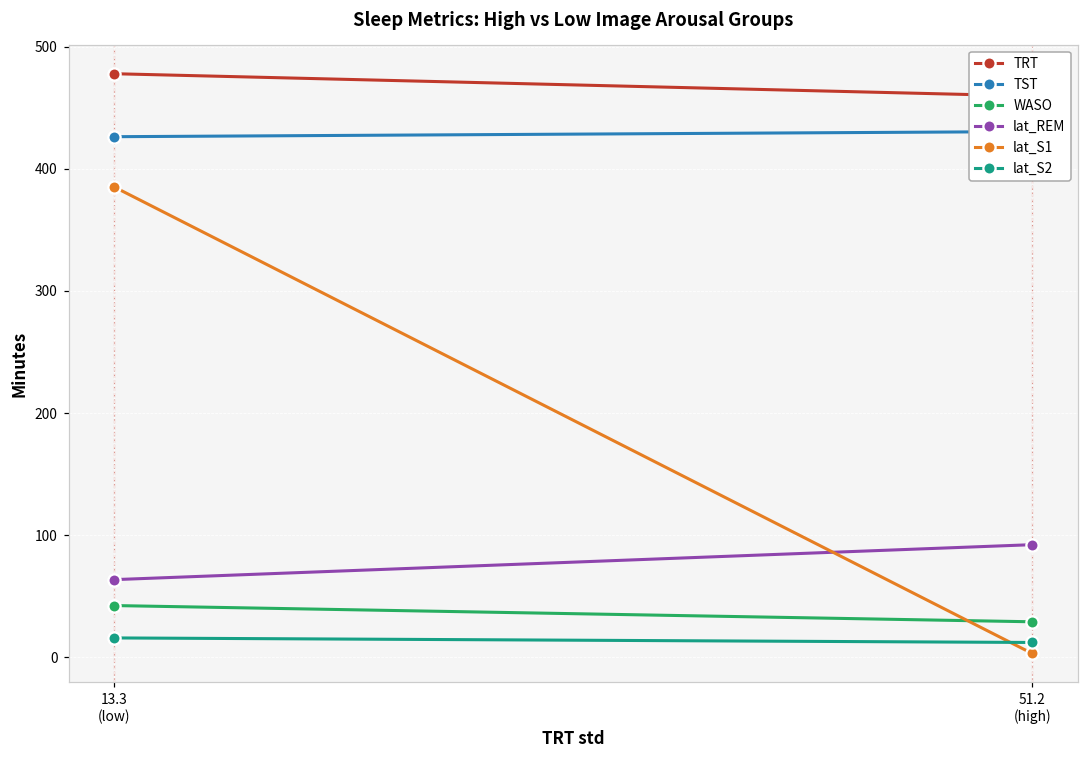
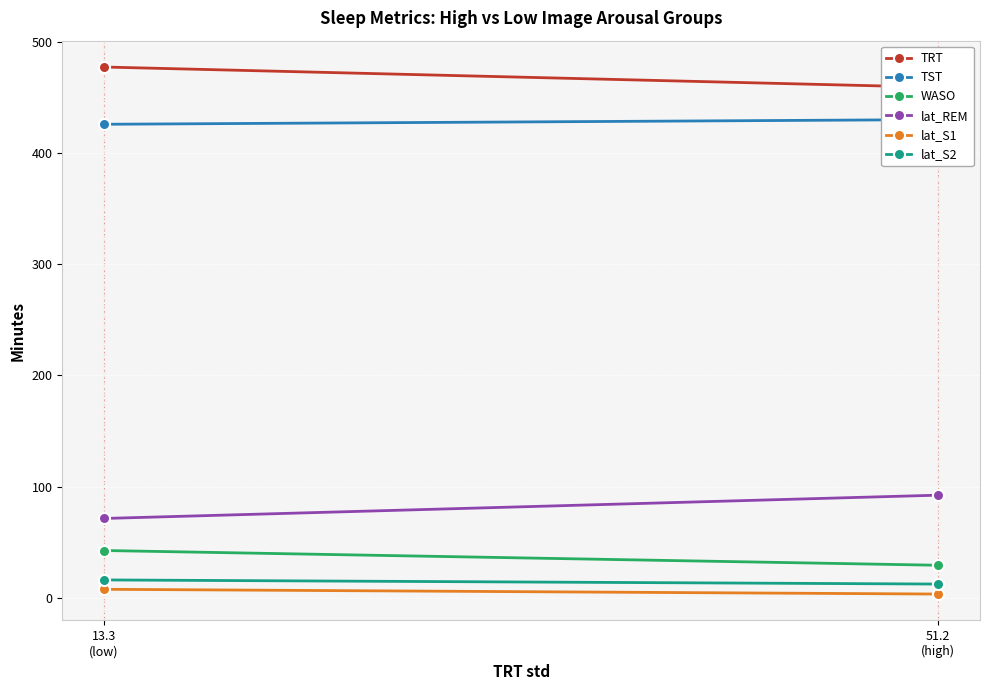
lat_REM, 13.3 (low): 64 -> 71
lat_S1, 13.3 (low): 385 -> 7
